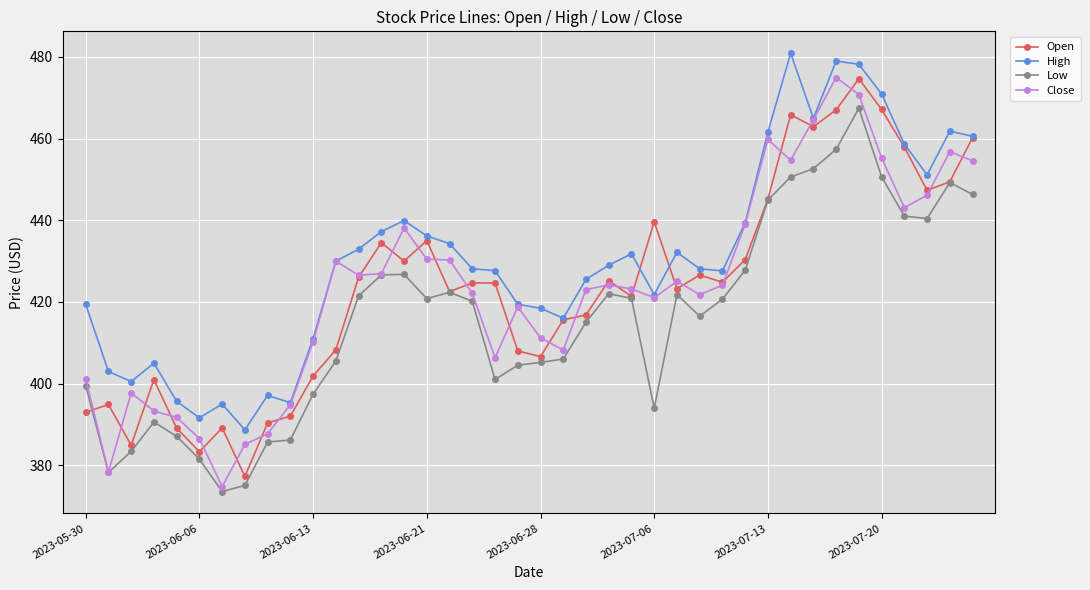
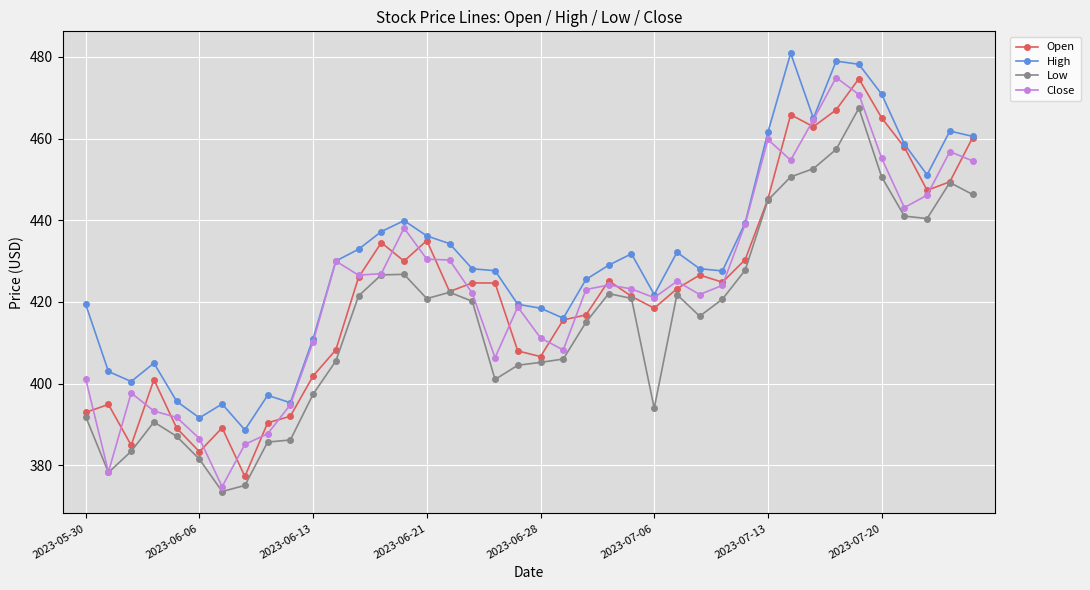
Low, 2023-05-30: 399 -> 392
Open, 2023-07-06: 440 -> 418
Open, 2023-07-20: 467 -> 465
